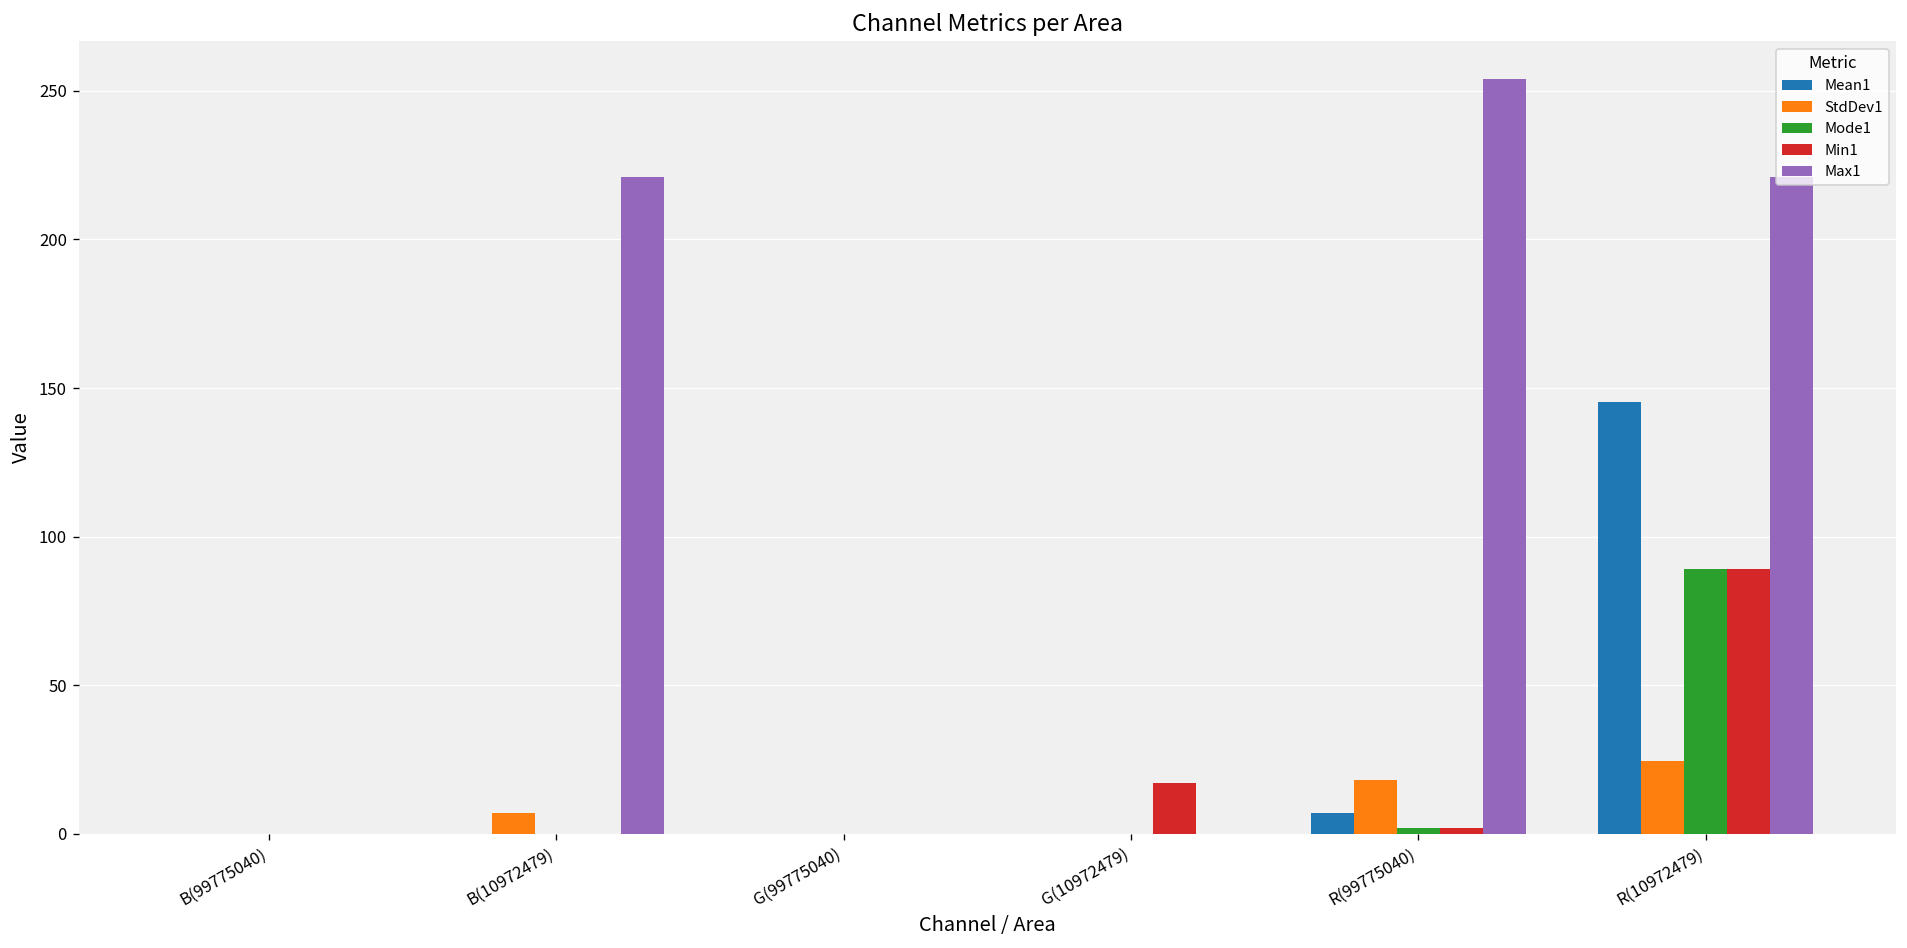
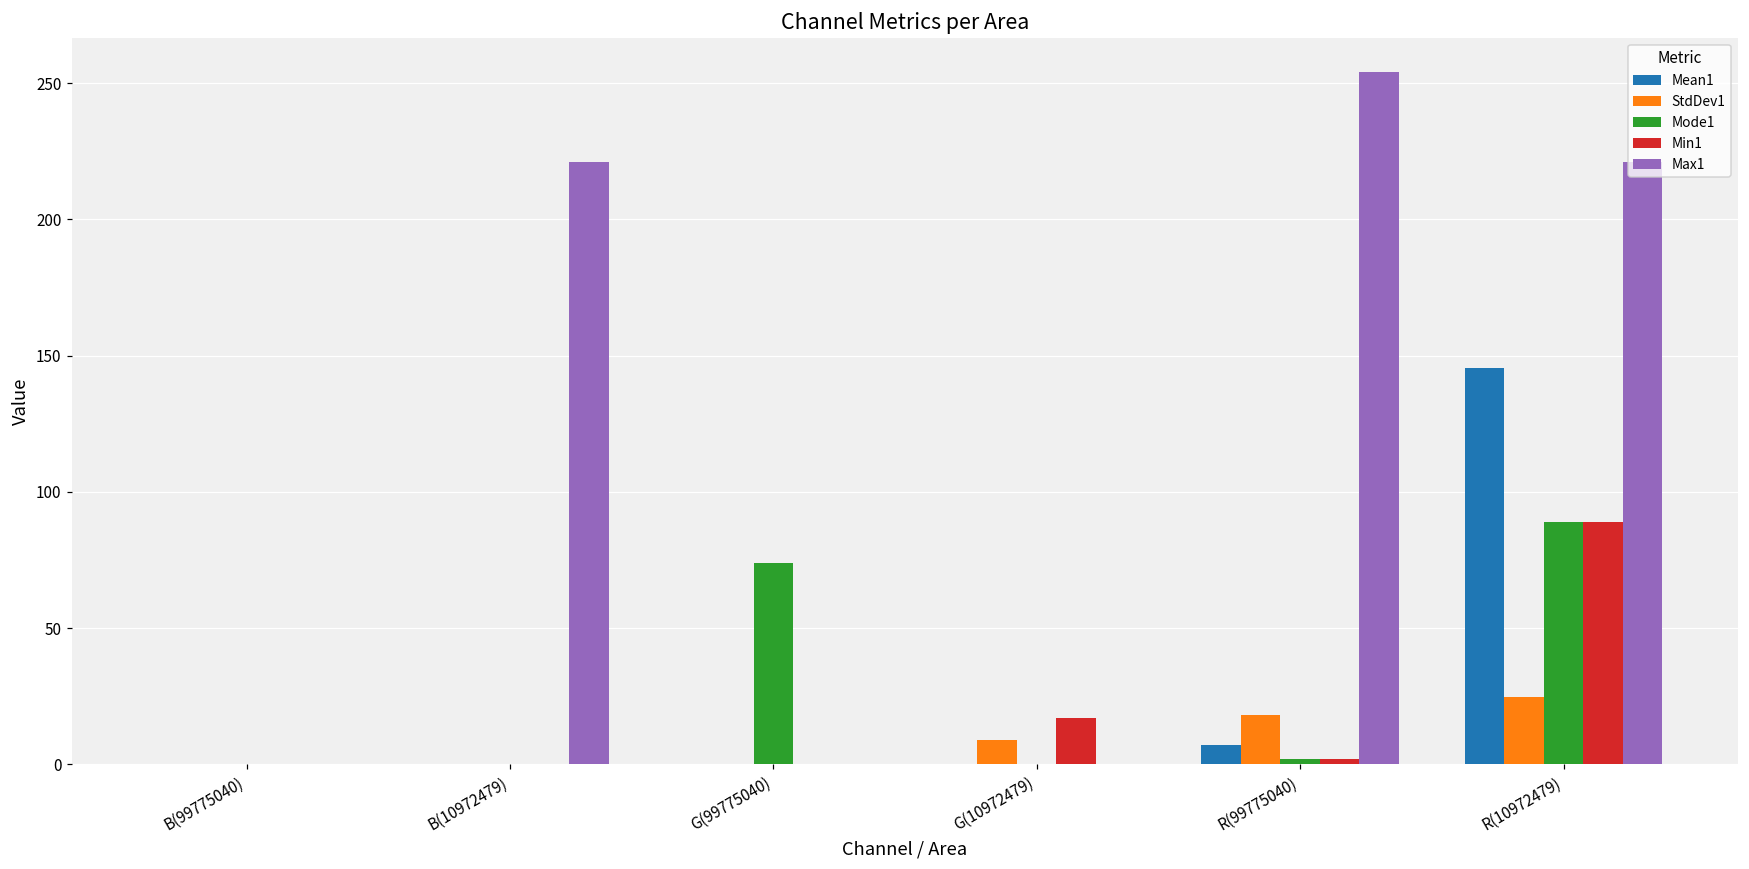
StdDev1, B(10972479): 7 -> 0
Mode1, G(99775040): 0 -> 74
StdDev1, G(10972479): 0 -> 9
